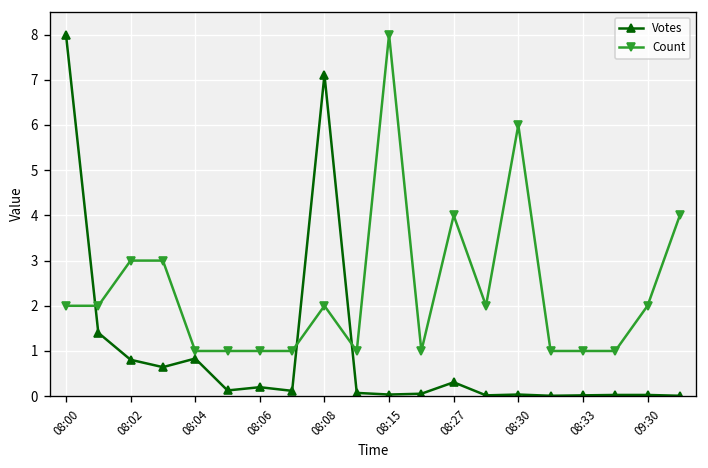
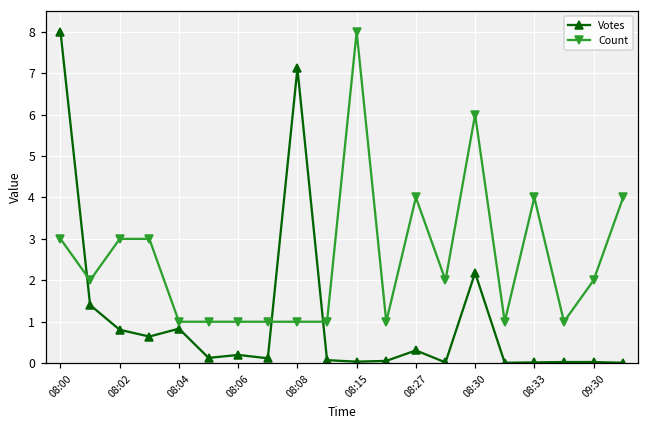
Count, 08:00: 2 -> 3
Count, 08:08: 2 -> 1
Votes, 08:30: 0.0 -> 2.2
Count, 08:33: 1 -> 4
